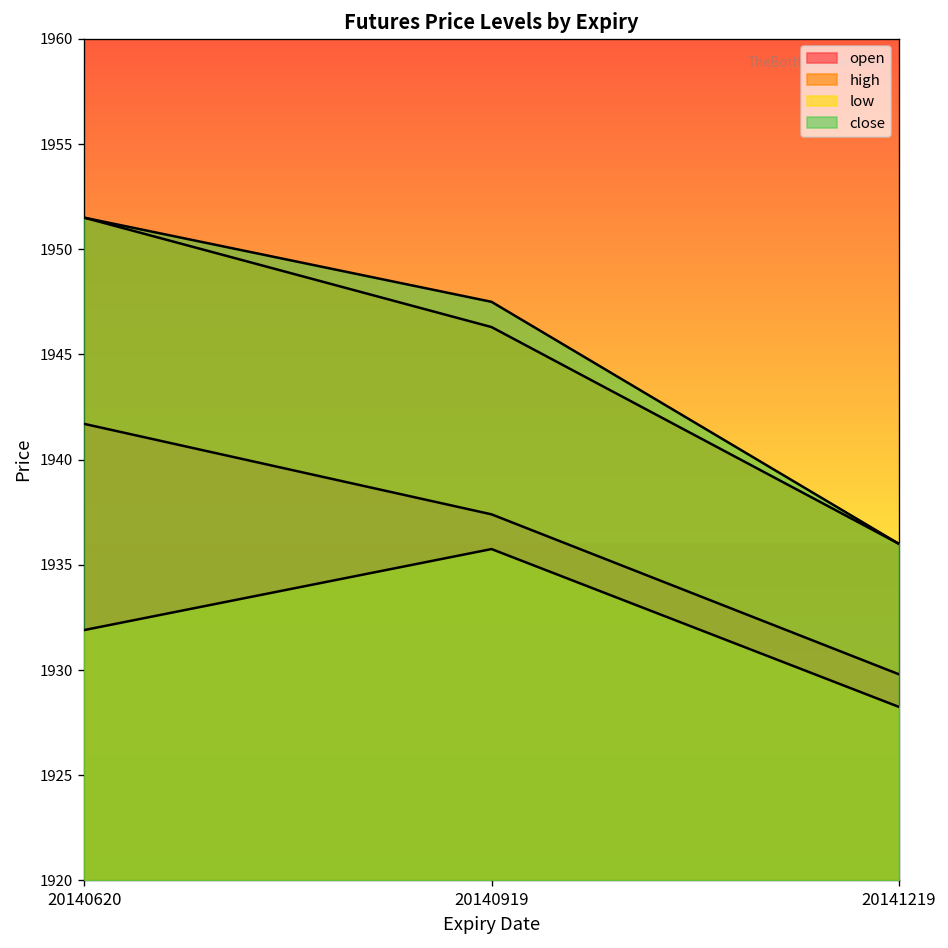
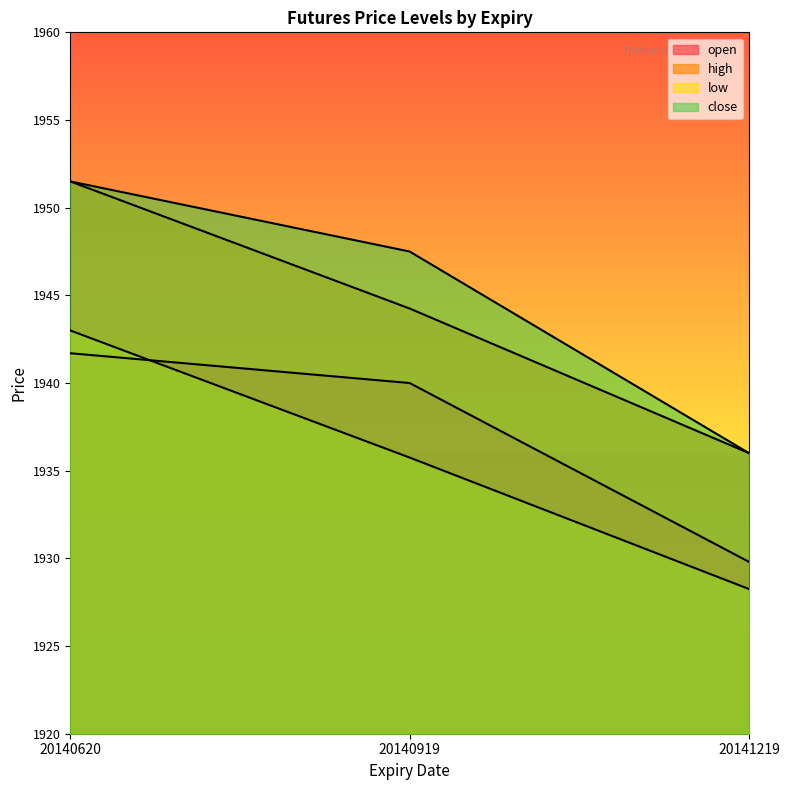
low, 20140620: 1931.9 -> 1943.0
open, 20140919: 1937.4 -> 1940.0
high, 20140919: 1946.3 -> 1944.3
